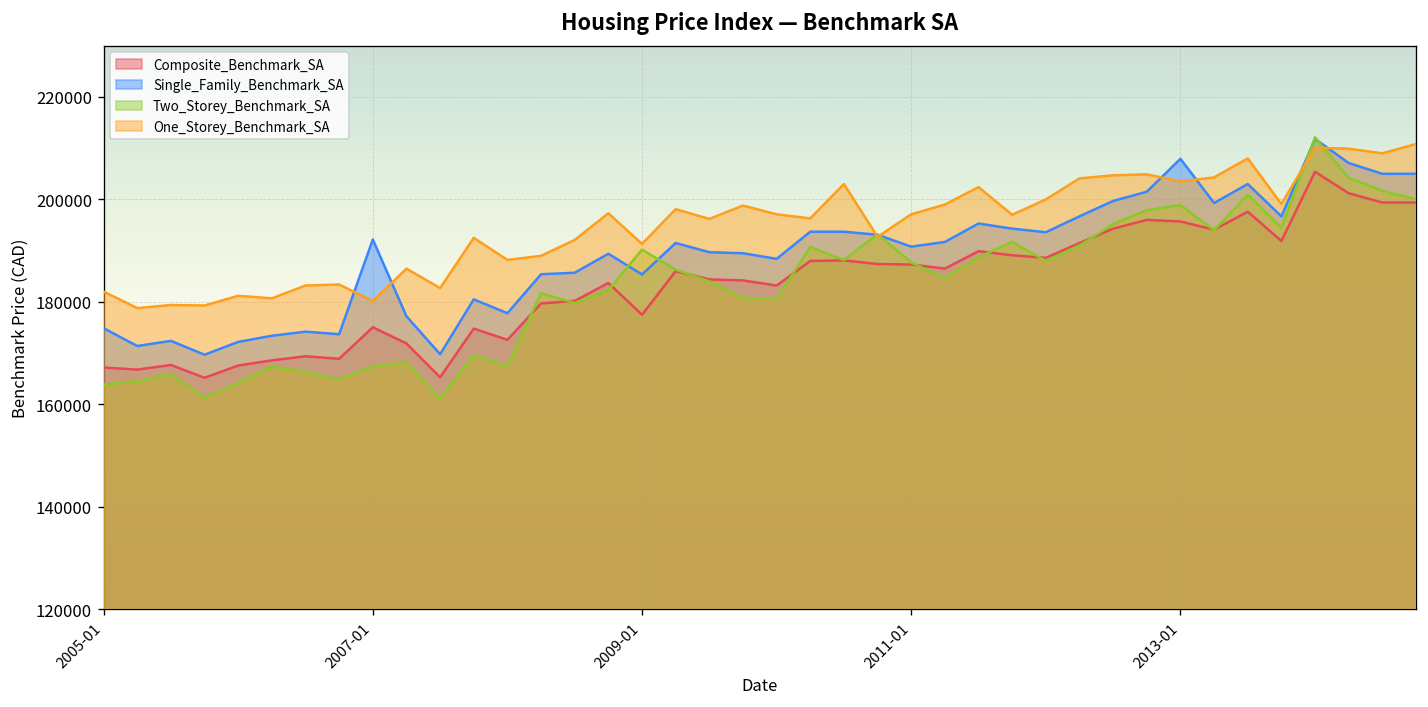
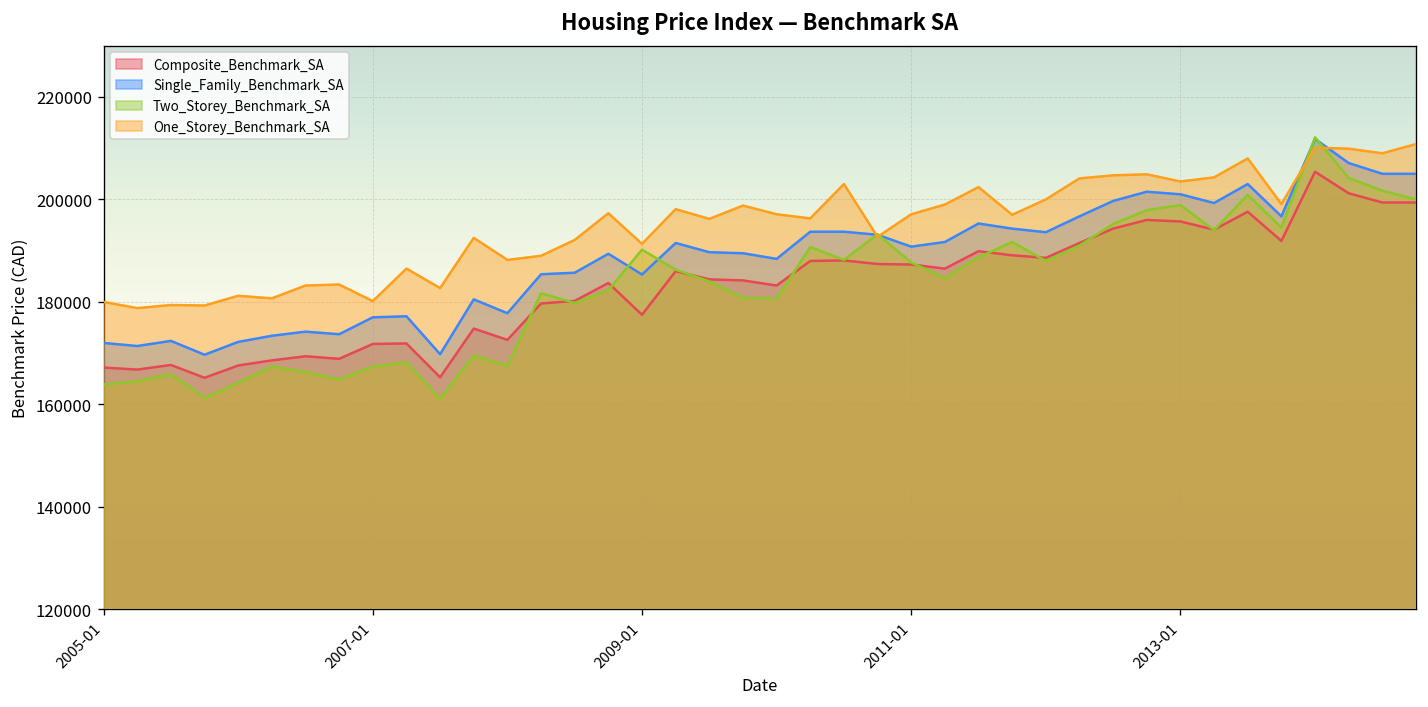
Single_Family_Benchmark_SA, 2005-01: 175000 -> 172000
One_Storey_Benchmark_SA, 2005-01: 182000 -> 180000
Composite_Benchmark_SA, 2007-01: 175000 -> 172000
Single_Family_Benchmark_SA, 2007-01: 192000 -> 177000
Single_Family_Benchmark_SA, 2013-01: 208000 -> 201000
